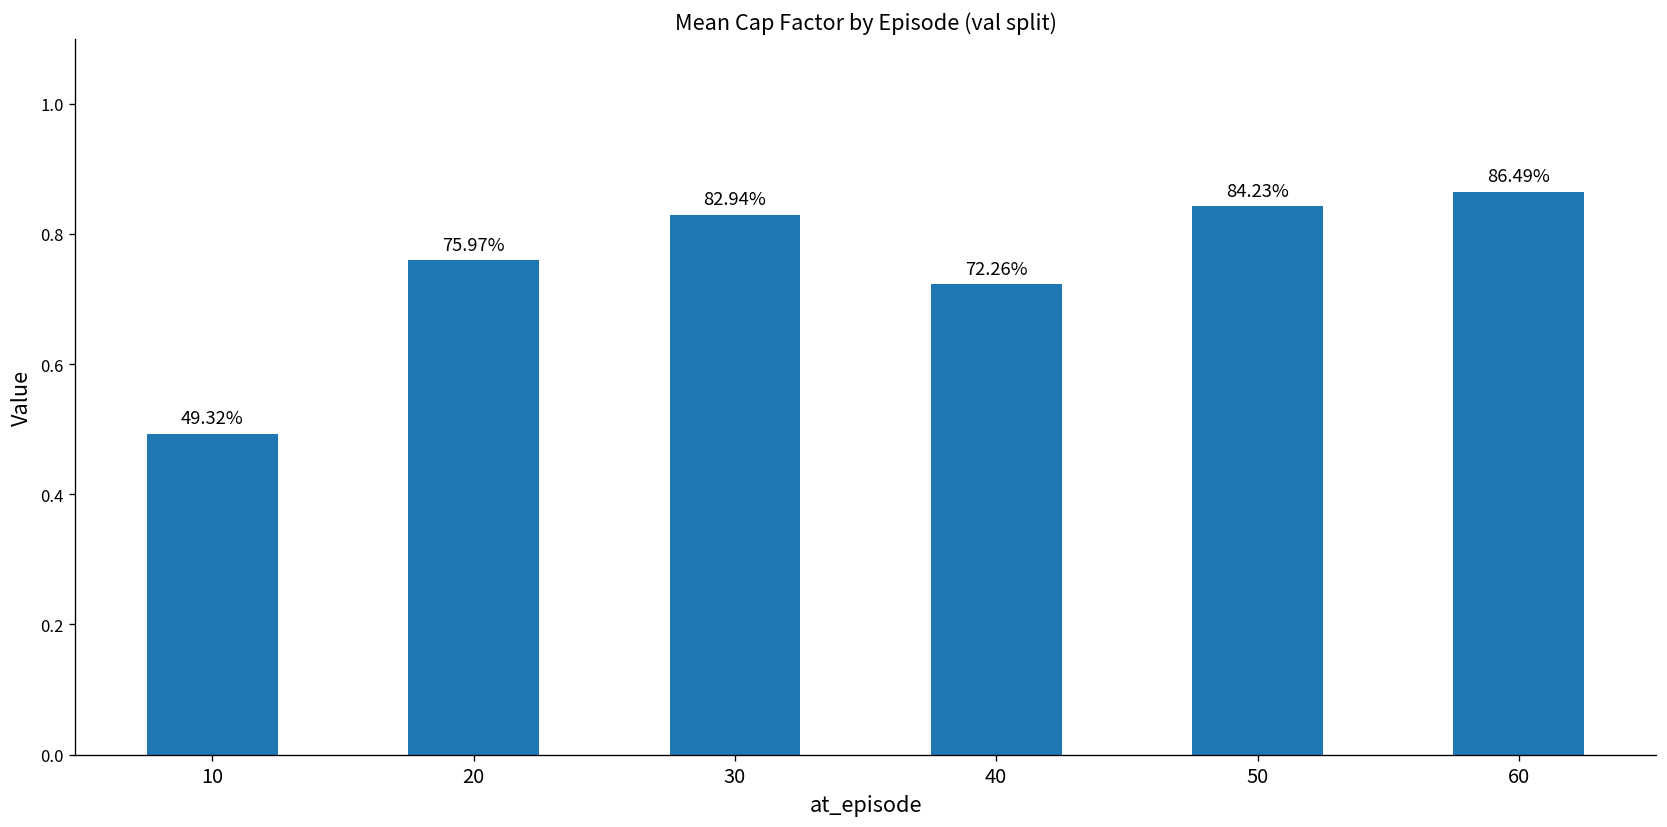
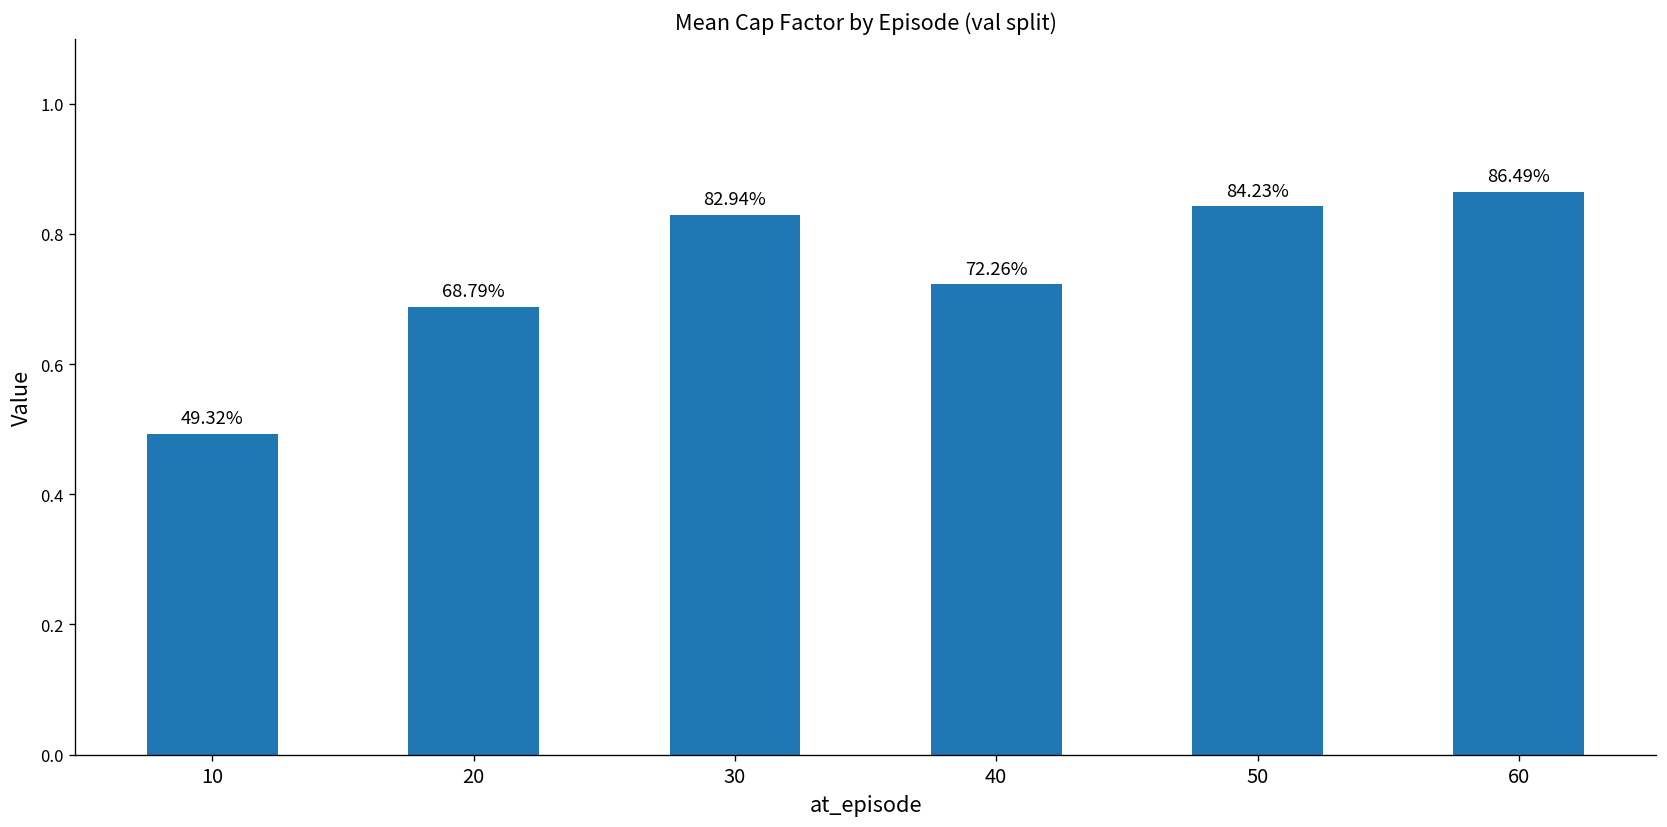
20: 75.97% -> 68.79%
